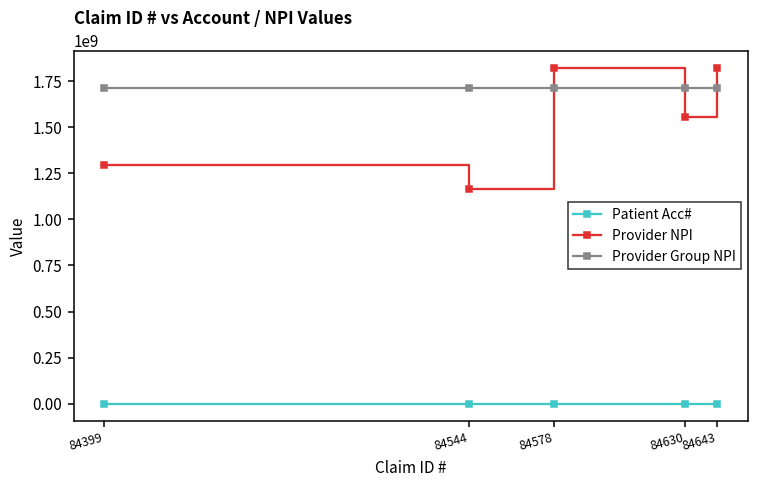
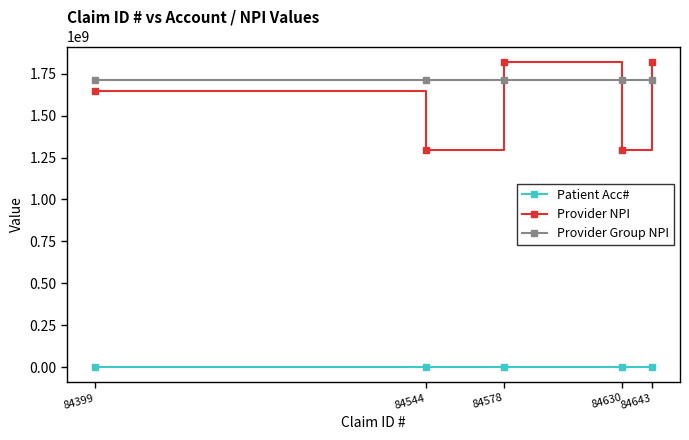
Provider NPI, 84399: 1300000000 -> 1650000000
Provider NPI, 84544: 1170000000 -> 1300000000
Provider NPI, 84630: 1550000000 -> 1300000000
